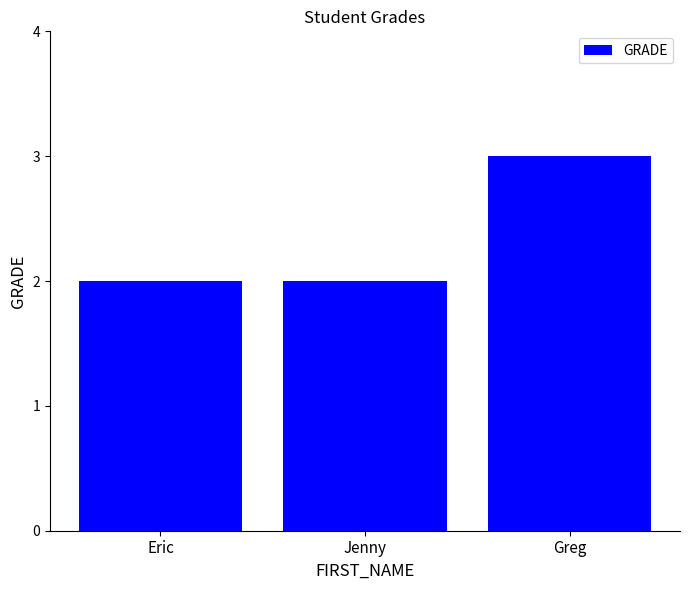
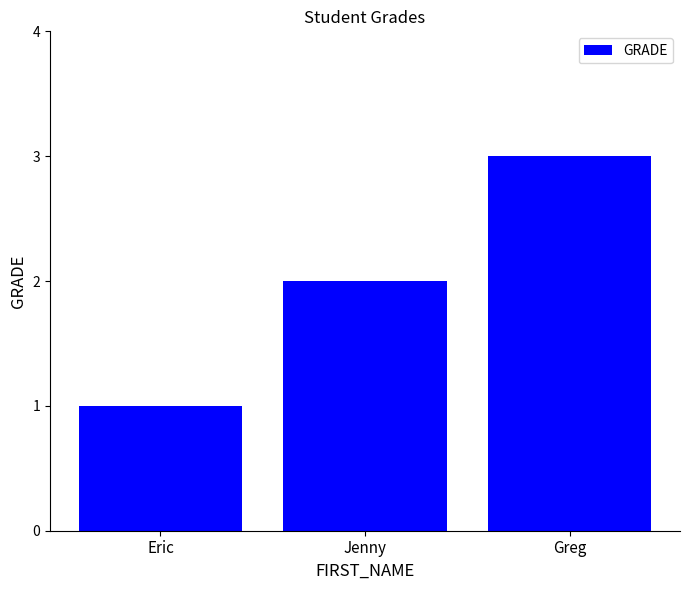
Eric: 2 -> 1
